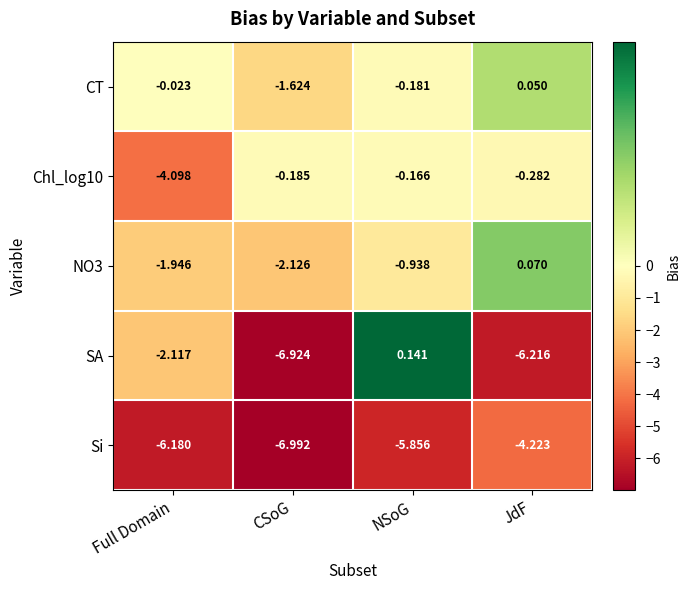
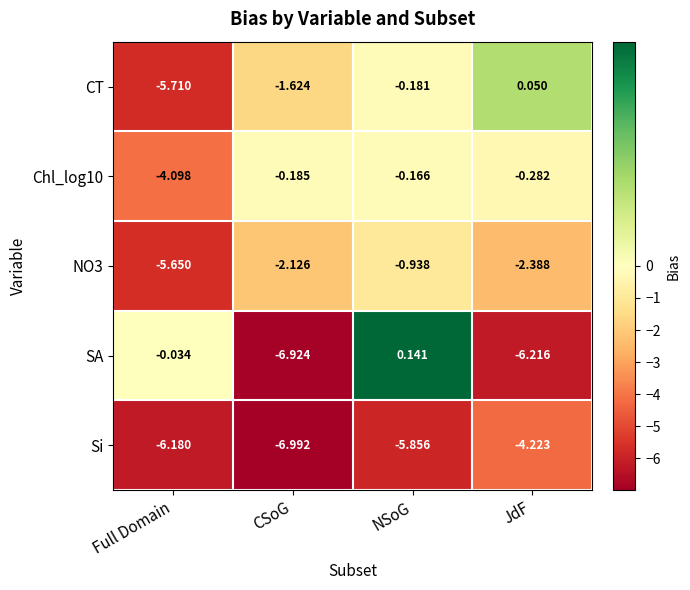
CT, Full Domain: -0.023 -> -5.710
NO3, Full Domain: -1.946 -> -5.650
NO3, JdF: 0.070 -> -2.388
SA, Full Domain: -2.117 -> -0.034
